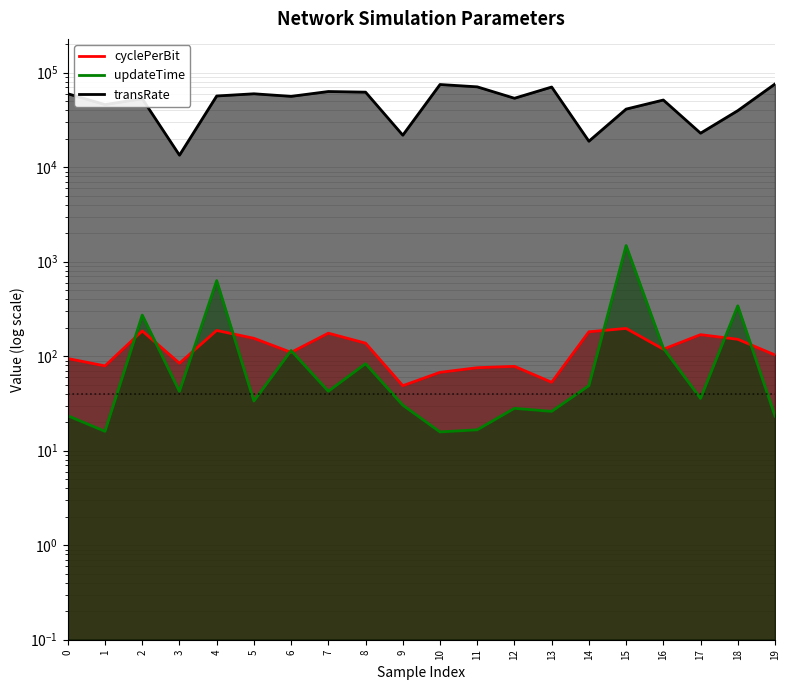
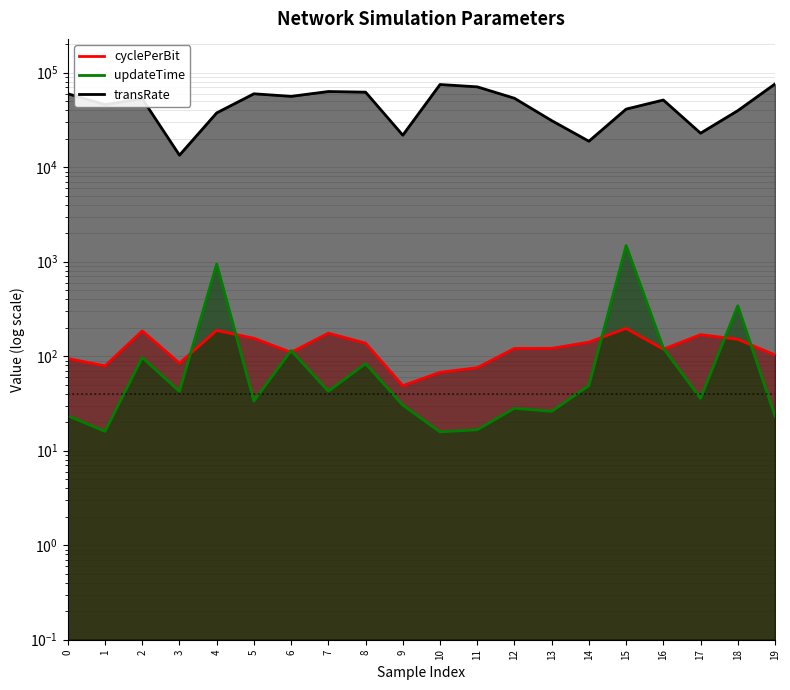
updateTime, 2: 270 -> 100
updateTime, 4: 600 -> 900
transRate, 4: 60000 -> 38000
cyclePerBit, 12: 80 -> 120
cyclePerBit, 13: 50 -> 120
transRate, 13: 70000 -> 31000
cyclePerBit, 14: 180 -> 140
